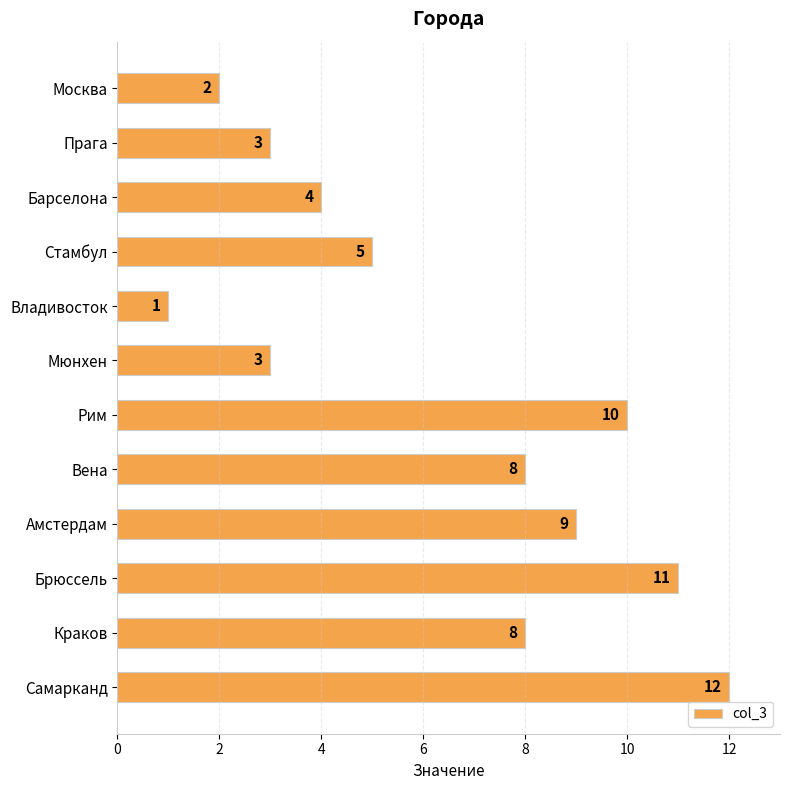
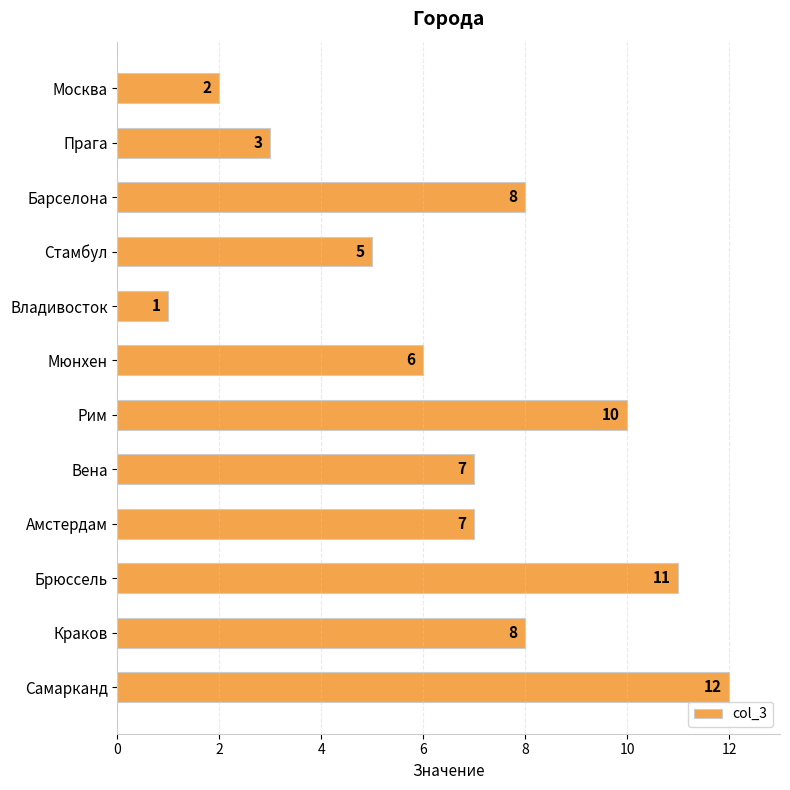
Барселона: 4 -> 8
Мюнхен: 3 -> 6
Вена: 8 -> 7
Амстердам: 9 -> 7
